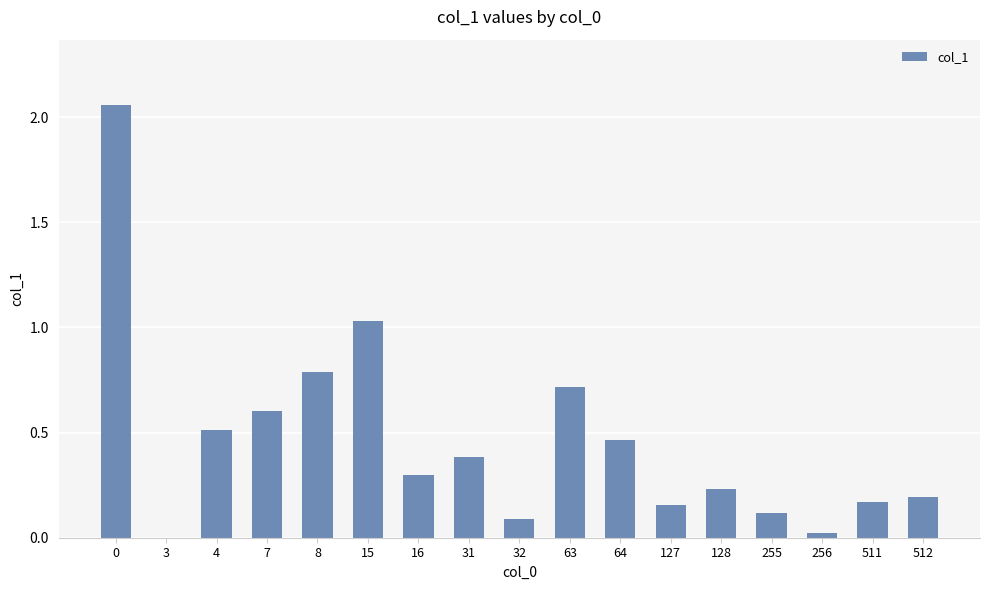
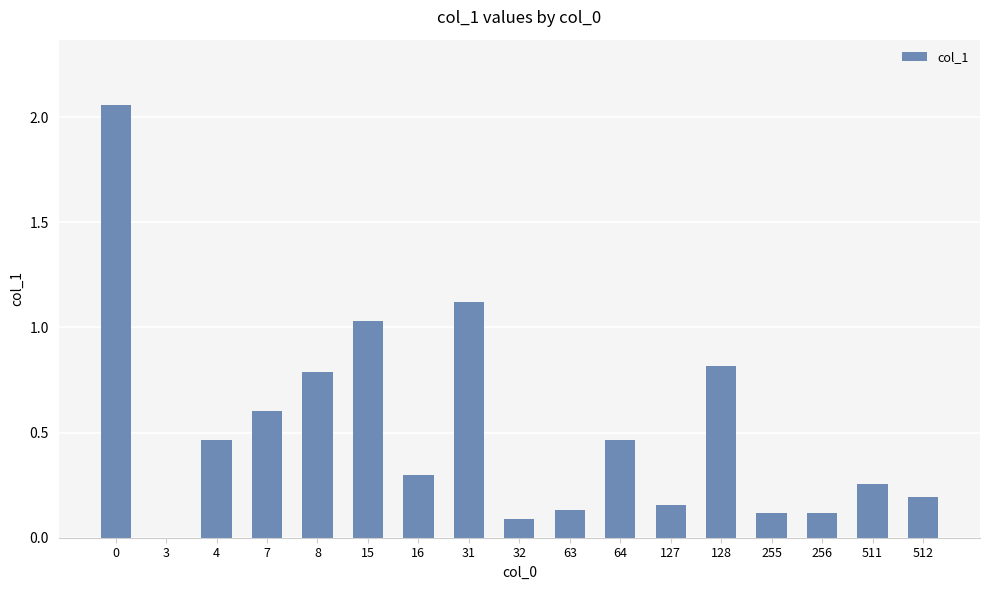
4: 0.51 -> 0.47
31: 0.38 -> 1.12
63: 0.72 -> 0.13
128: 0.23 -> 0.82
256: 0.02 -> 0.12
511: 0.17 -> 0.25
